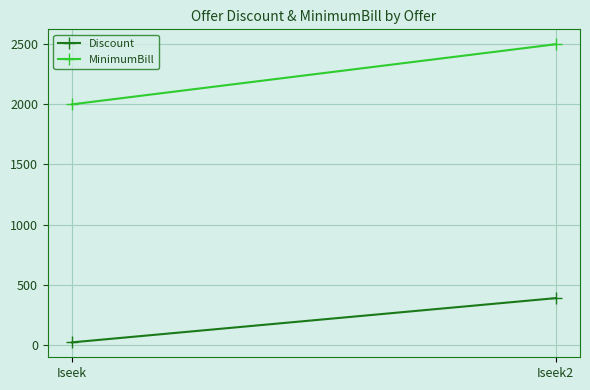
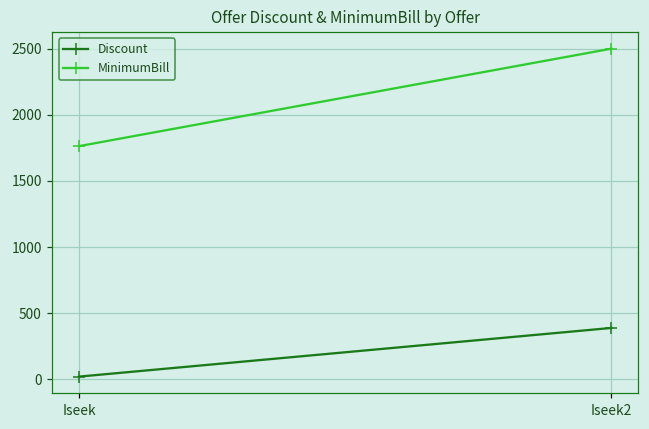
MinimumBill, Iseek: 2000 -> 1760
